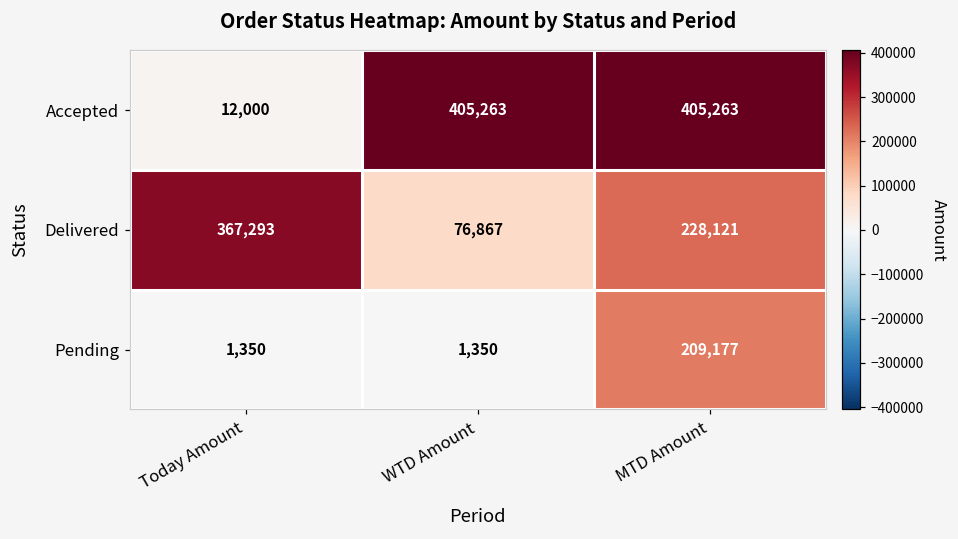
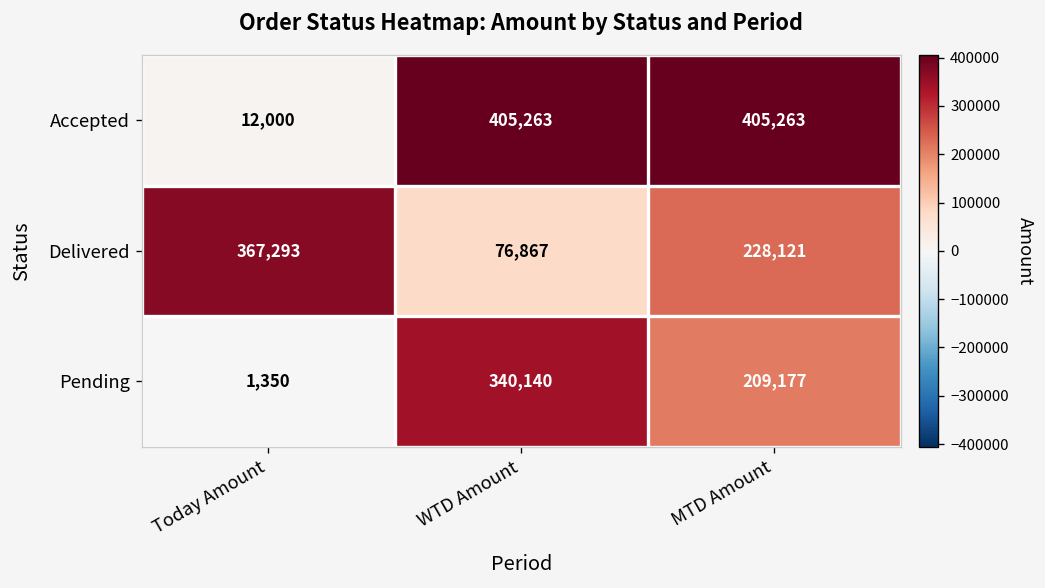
Pending, WTD Amount: 1,350 -> 340,140
